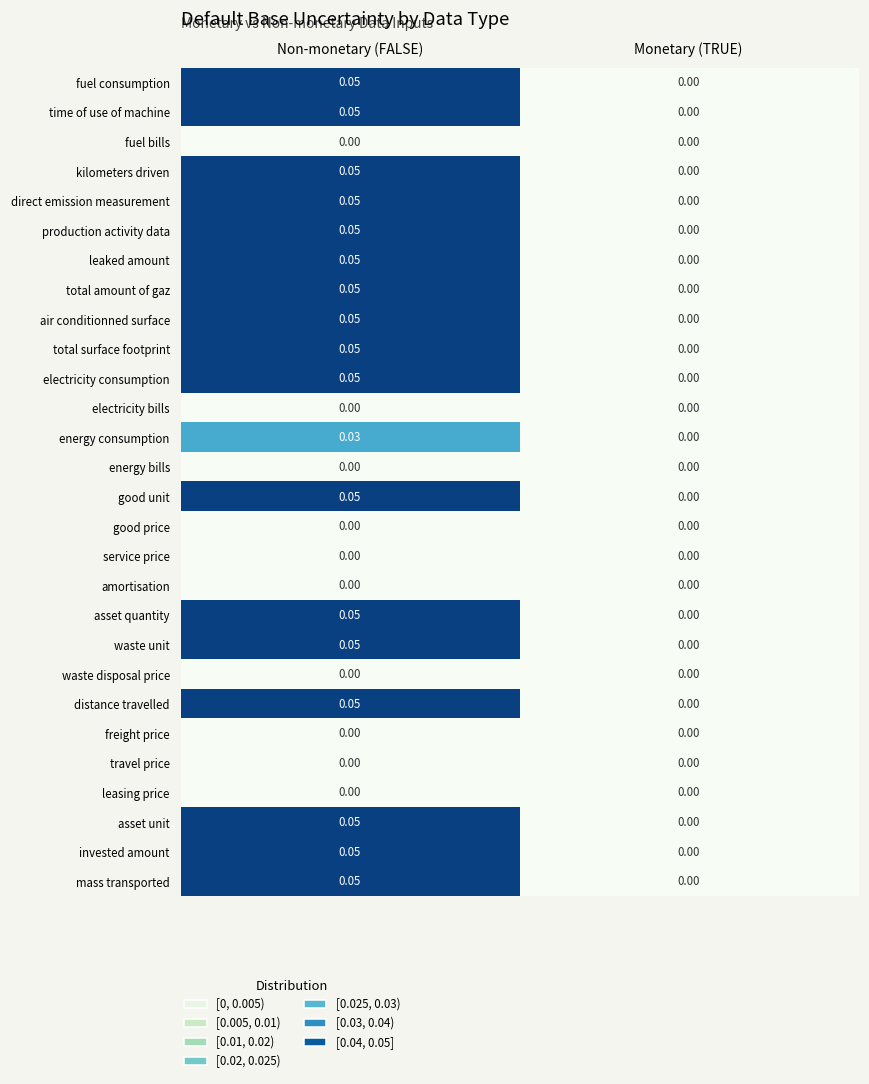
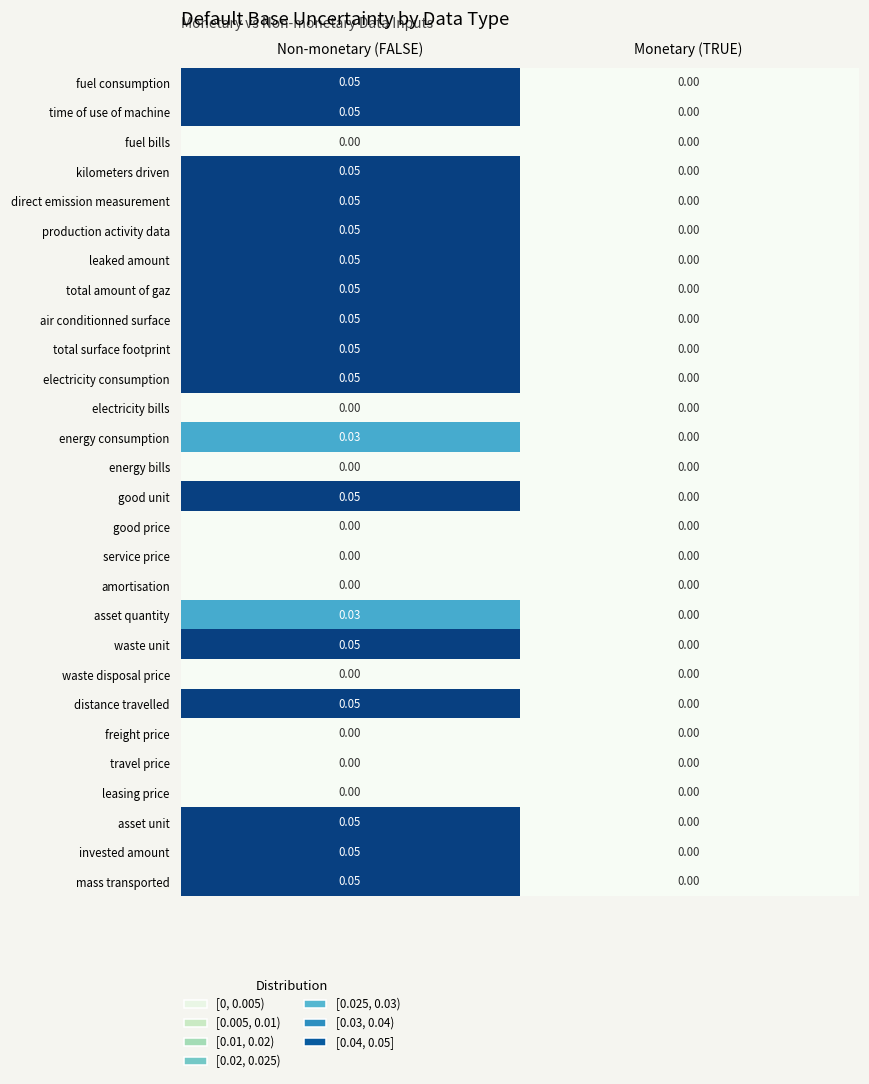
asset quantity, Non-monetary (FALSE): 0.05 -> 0.03
